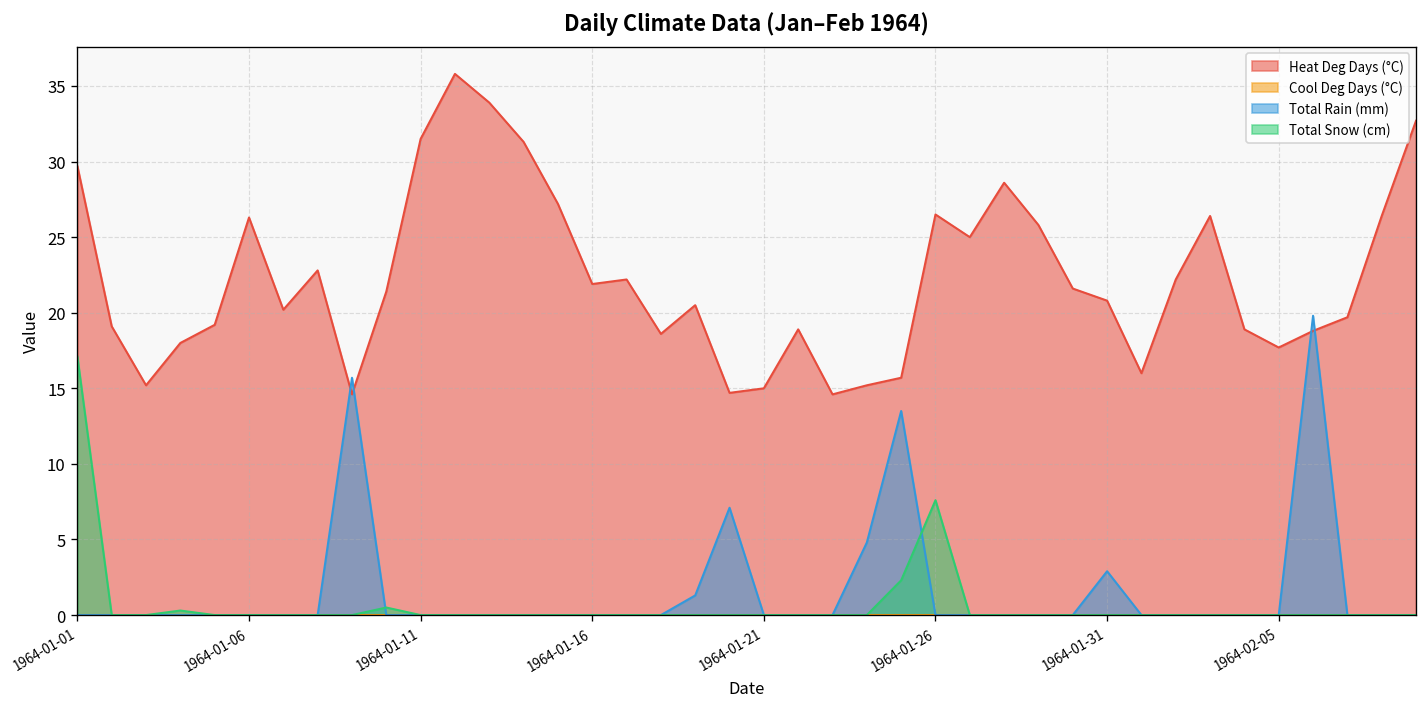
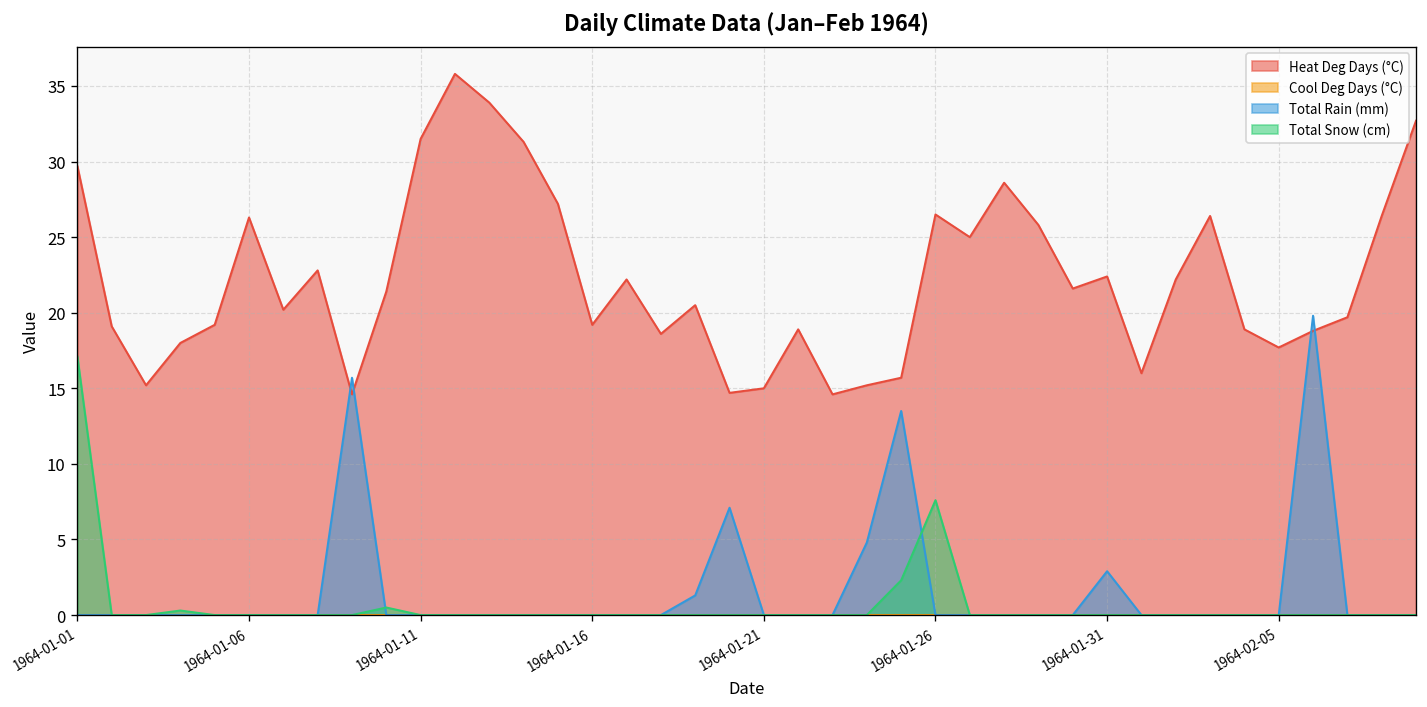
Heat Deg Days (°C), 1964-01-16: 21.9 -> 19.2
Heat Deg Days (°C), 1964-01-31: 20.8 -> 22.4
